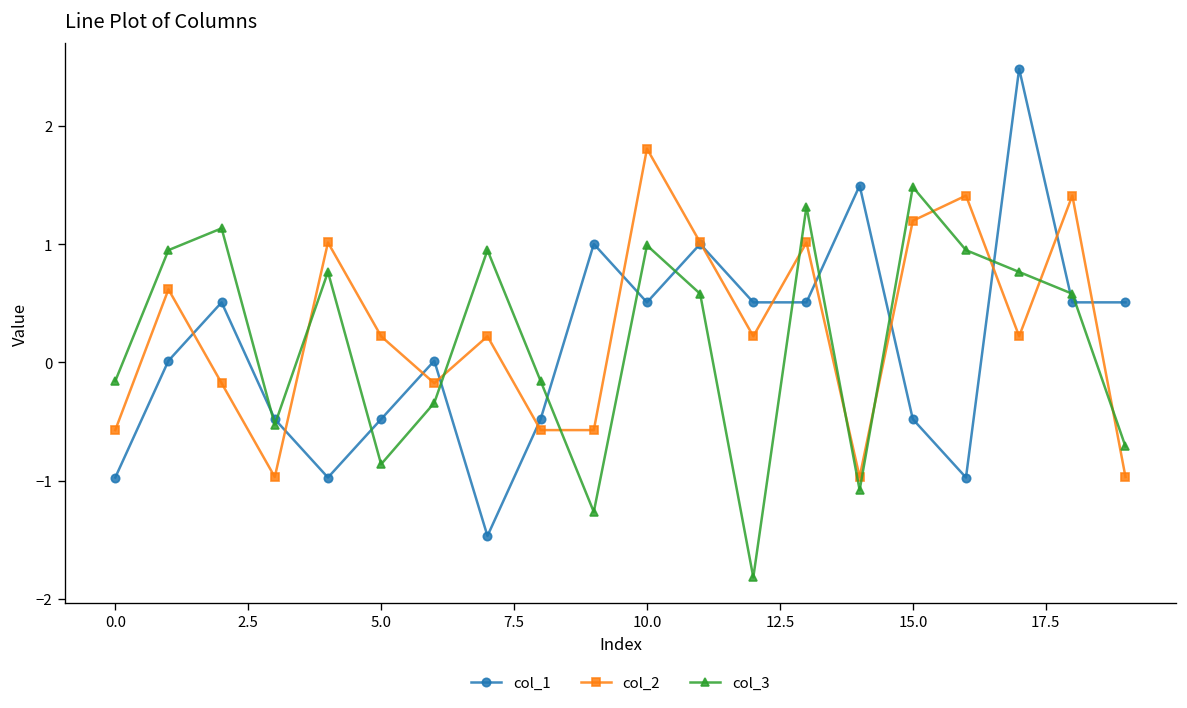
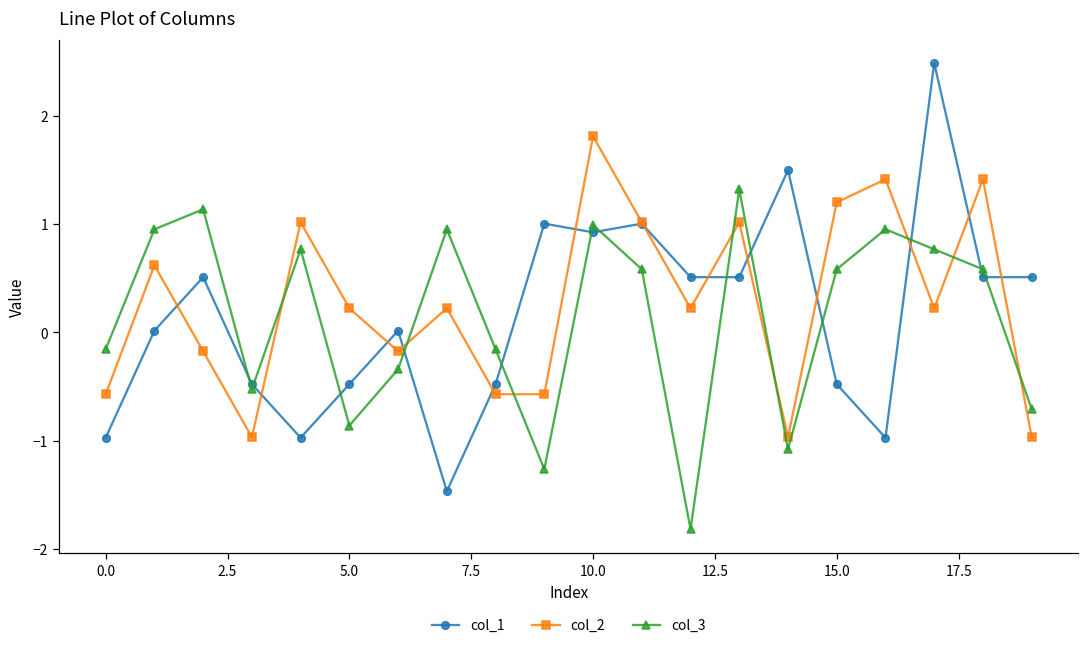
col_1, 10.0: 0.5 -> 0.9
col_3, 15.0: 1.5 -> 0.6
